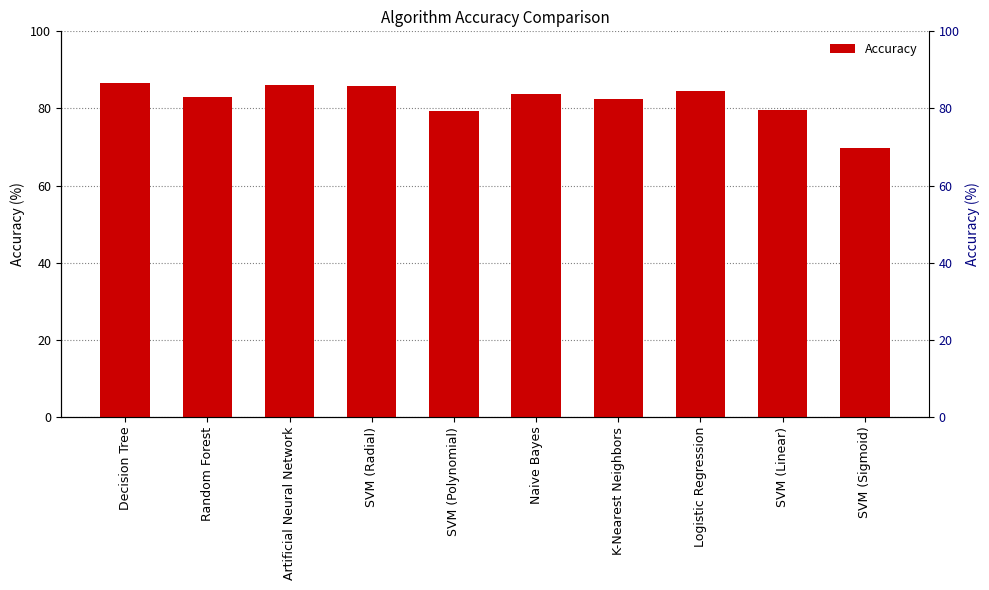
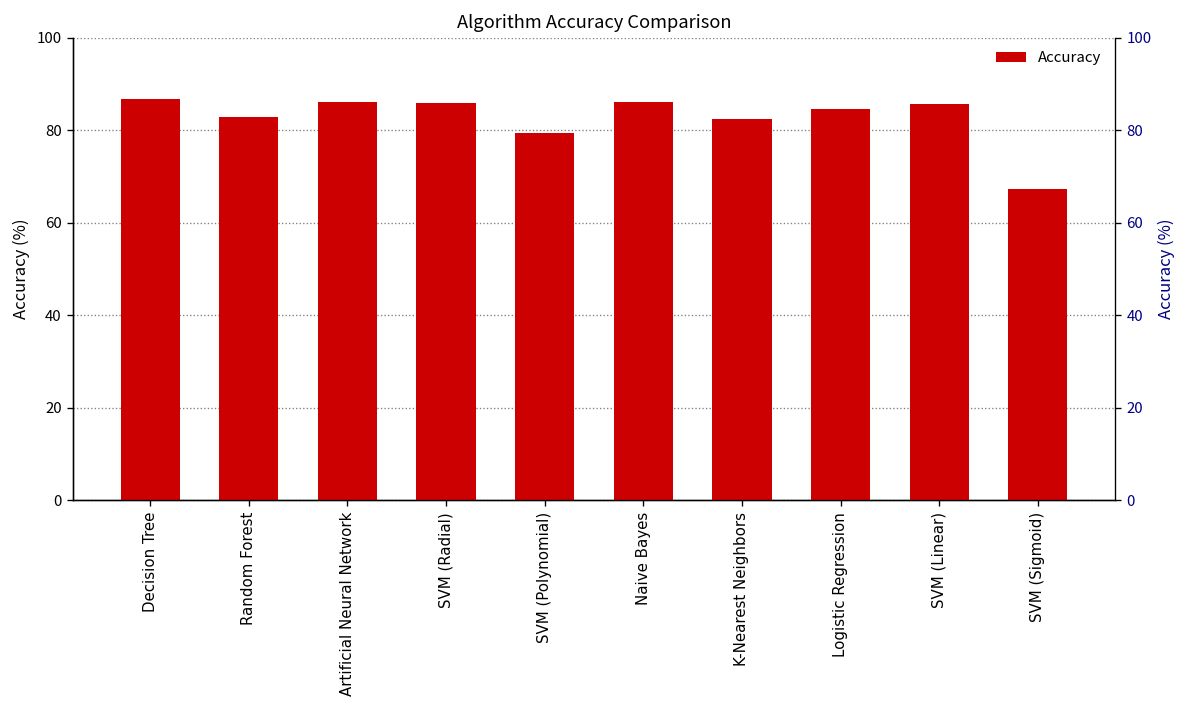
Naive Bayes: 84 -> 86
SVM (Linear): 80 -> 86
SVM (Sigmoid): 70 -> 67
